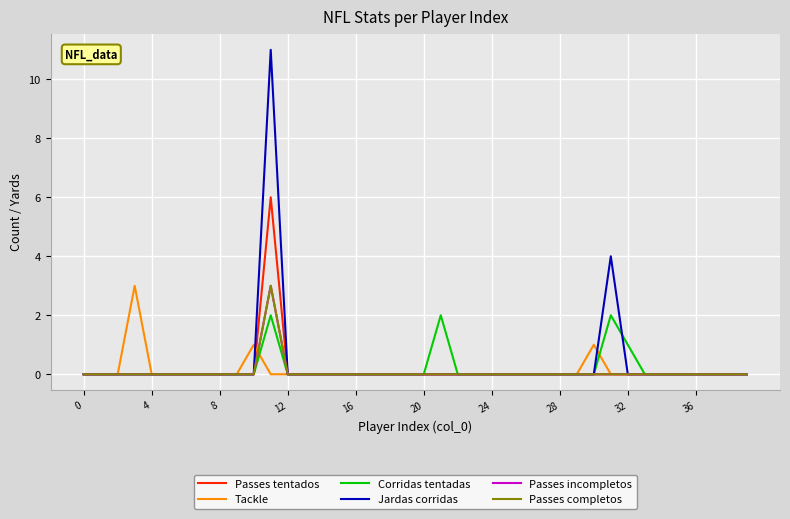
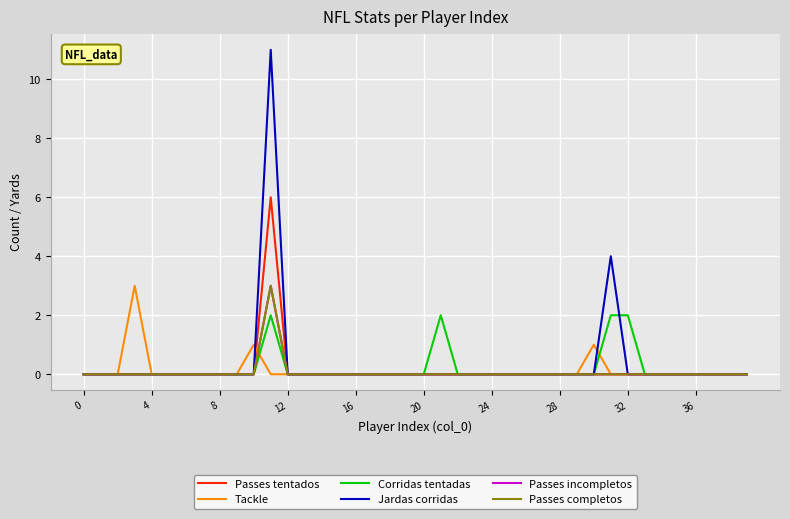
Corridas tentadas, 32: 1 -> 2
